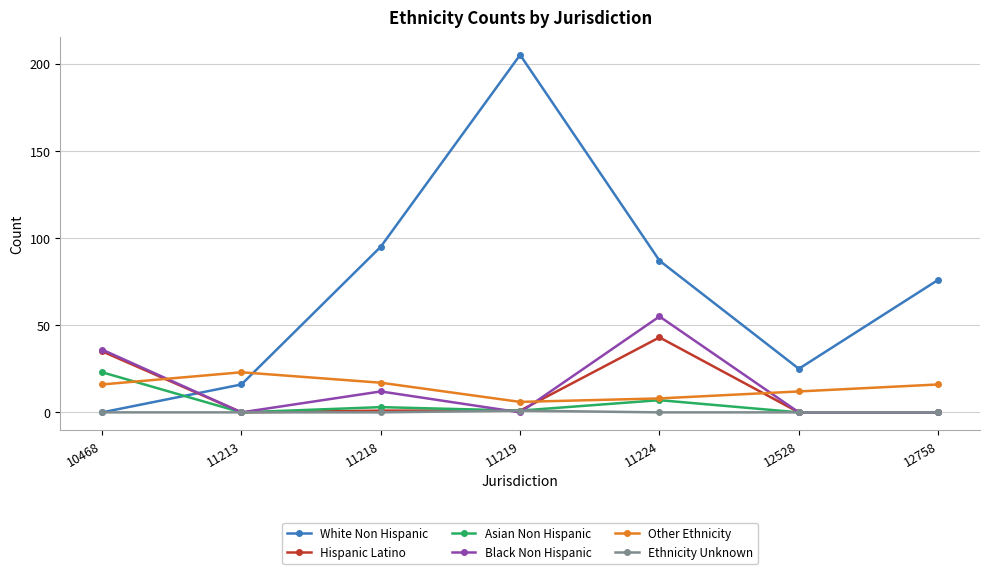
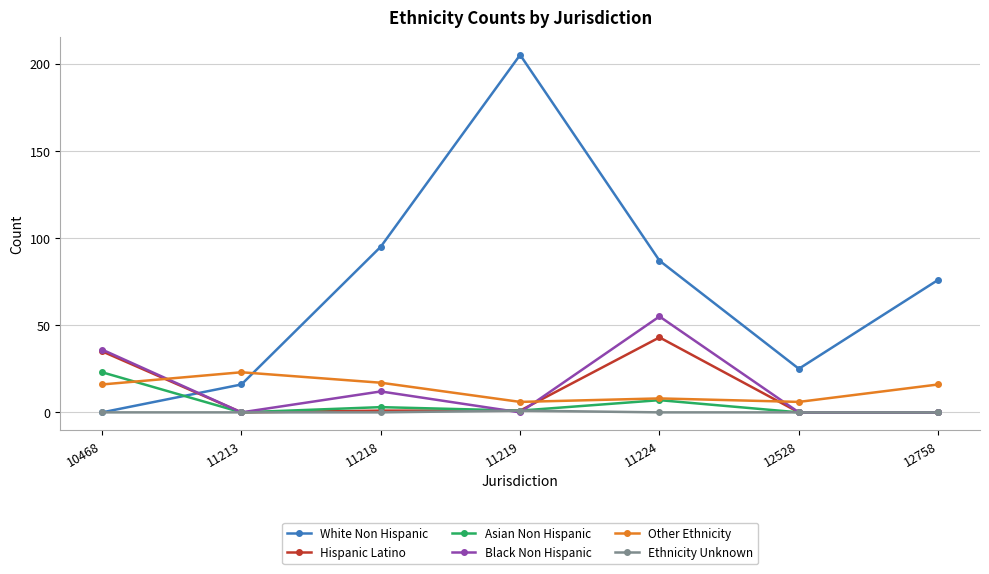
Other Ethnicity, 12528: 12 -> 6
